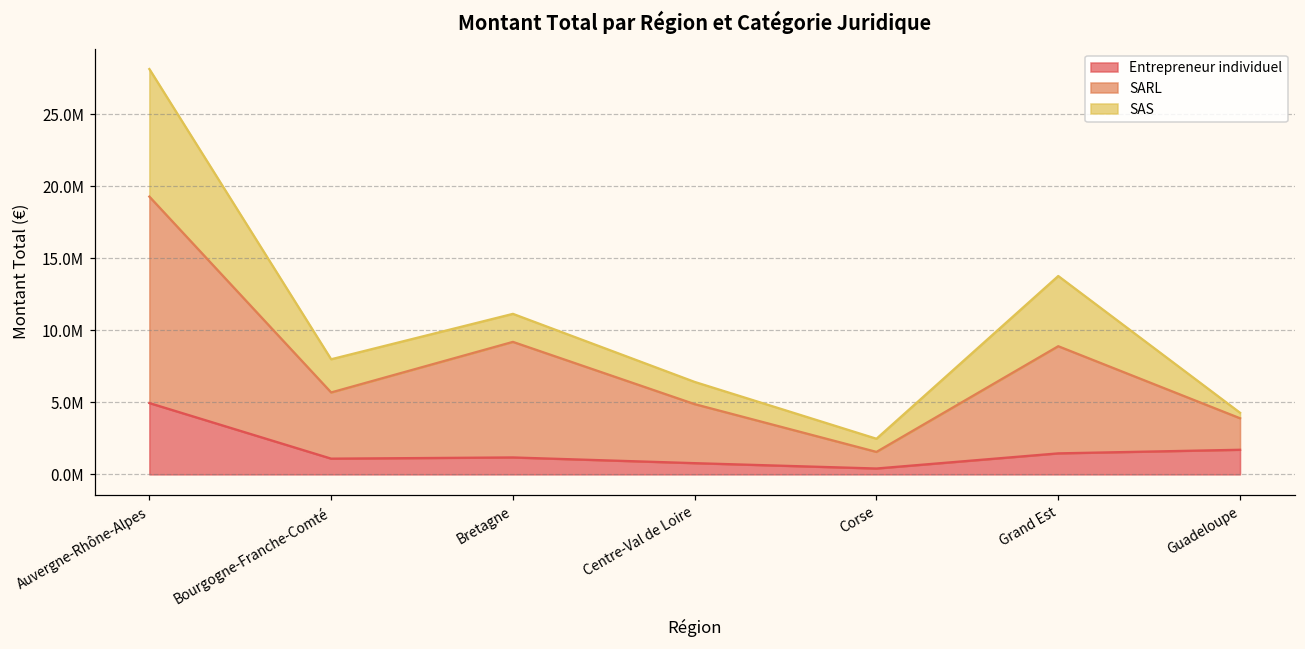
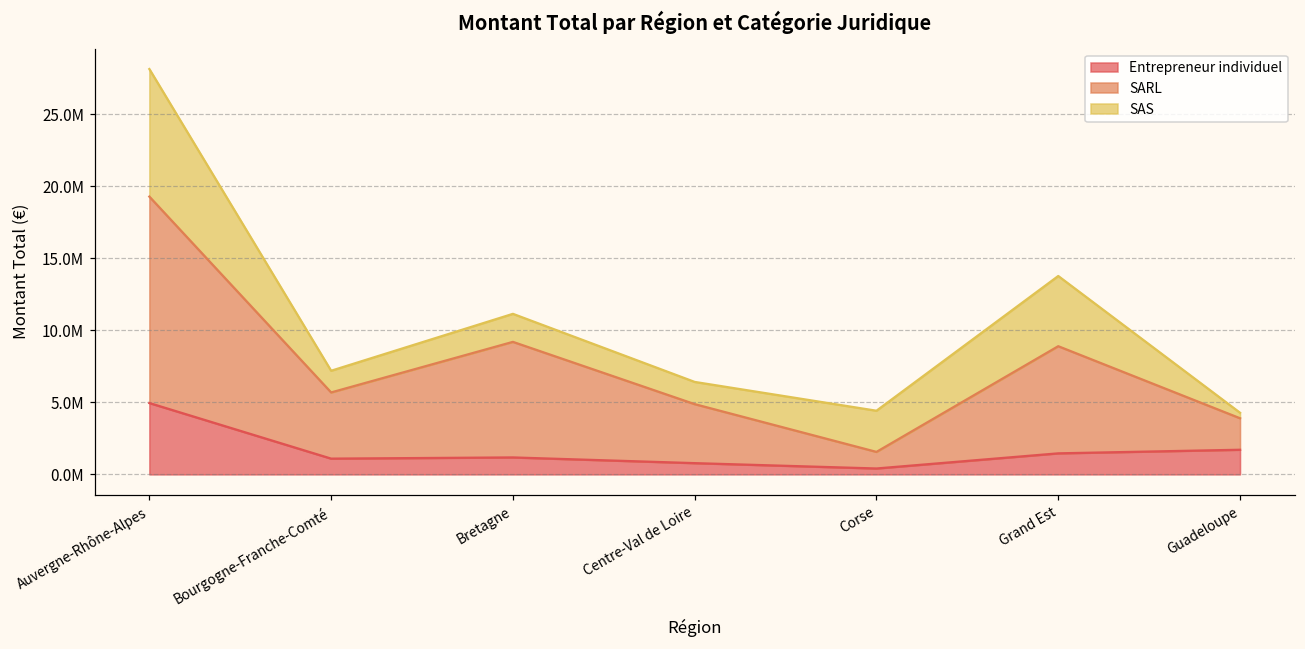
SAS, Bourgogne-Franche-Comté: 2300000 -> 1500000
SAS, Corse: 900000 -> 2900000
